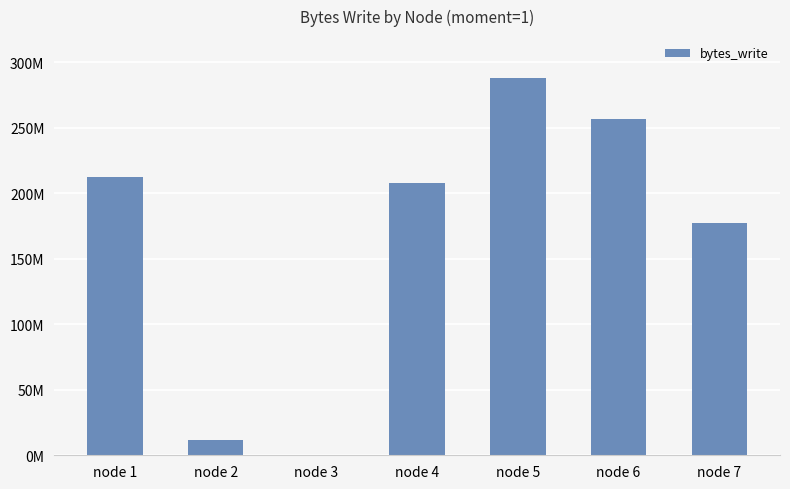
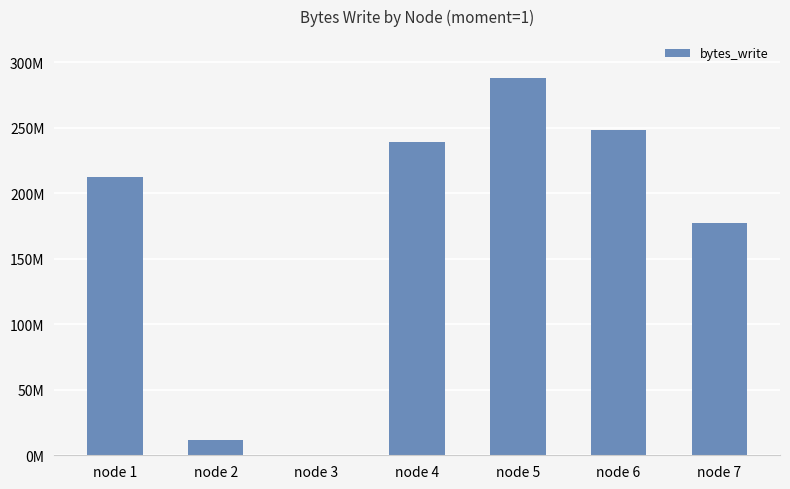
node 4: 208000000 -> 239000000
node 6: 257000000 -> 249000000
